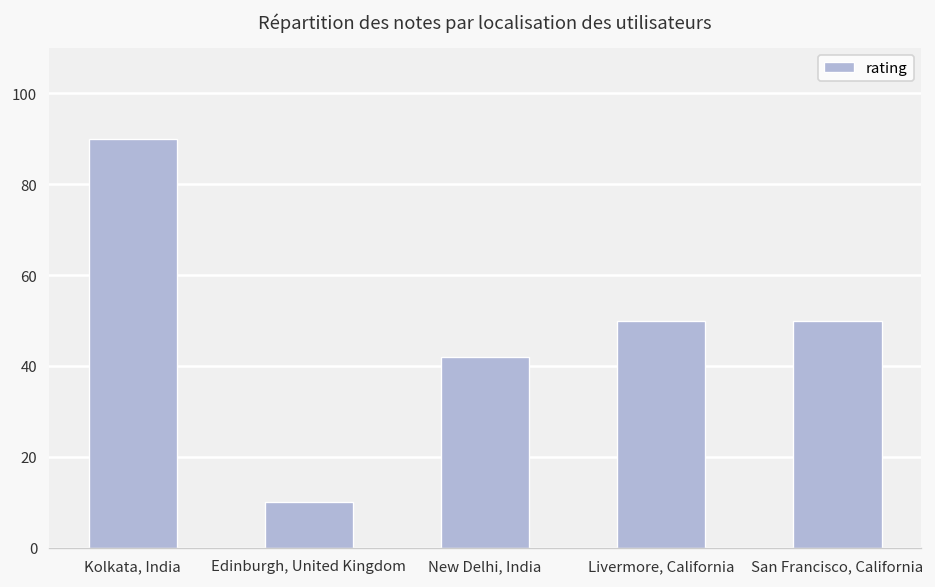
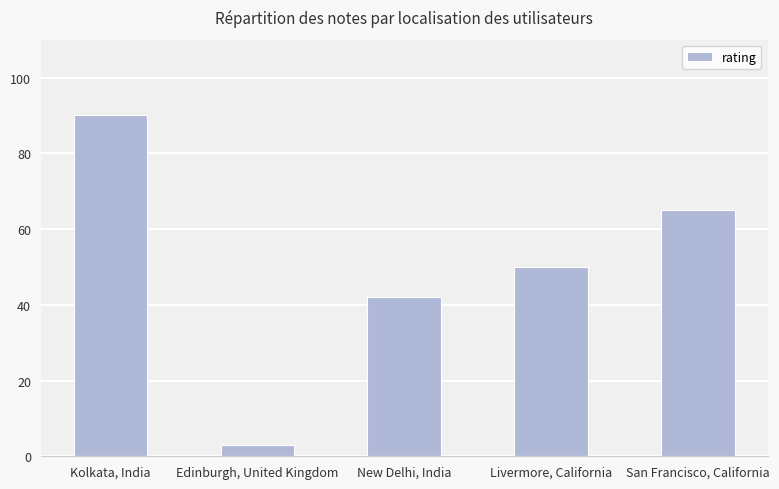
Edinburgh, United Kingdom: 10 -> 3
San Francisco, California: 50 -> 65
